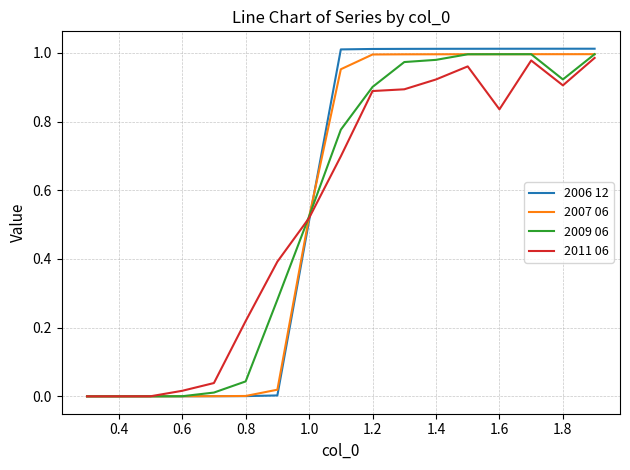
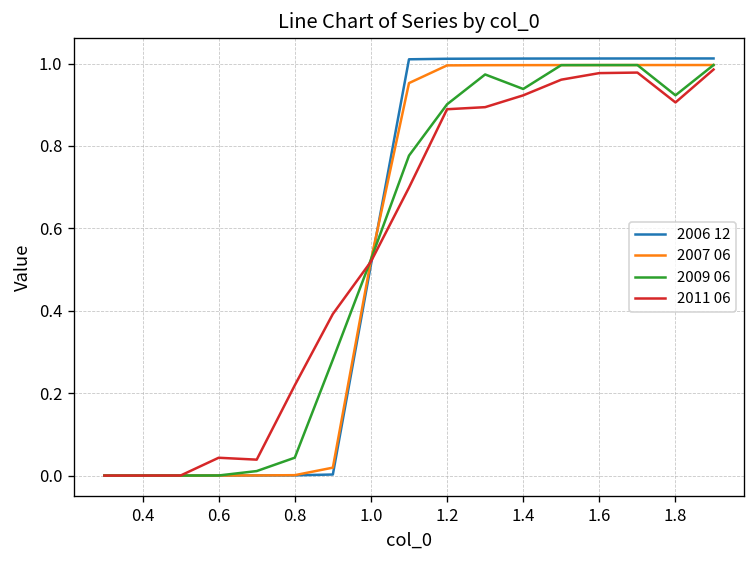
2011 06, 0.6: 0.02 -> 0.04
2009 06, 1.4: 0.98 -> 0.94
2011 06, 1.6: 0.84 -> 0.98
